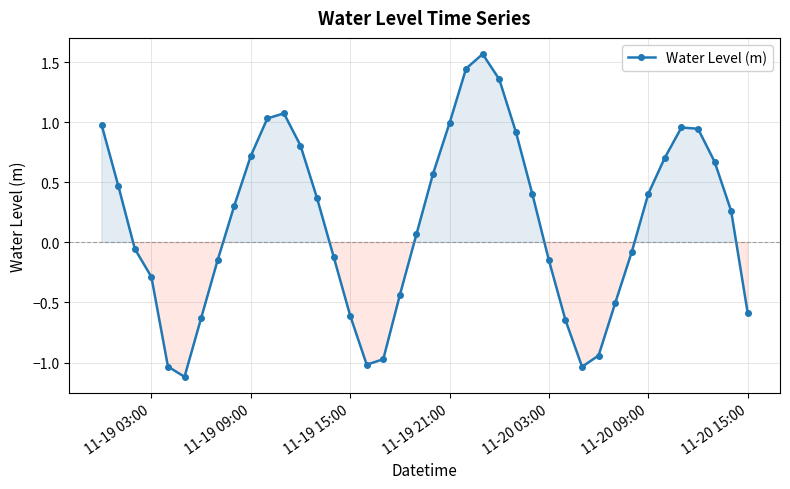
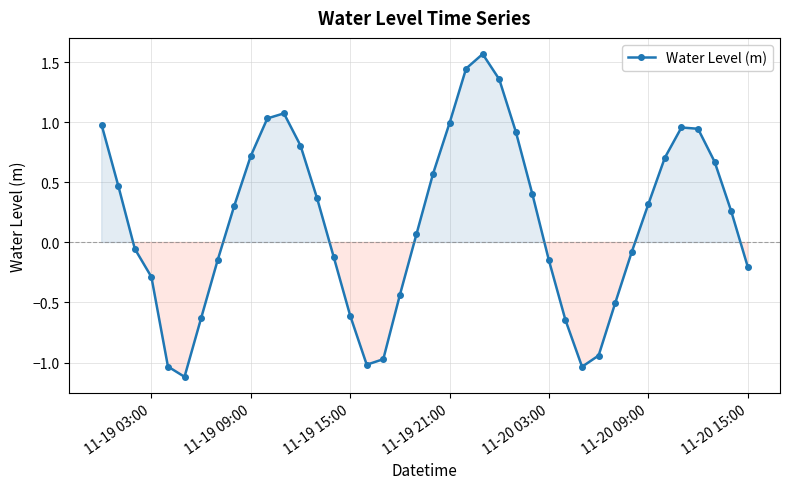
11-20 09:00: 0.41 -> 0.32
11-20 15:00: -0.59 -> -0.20
